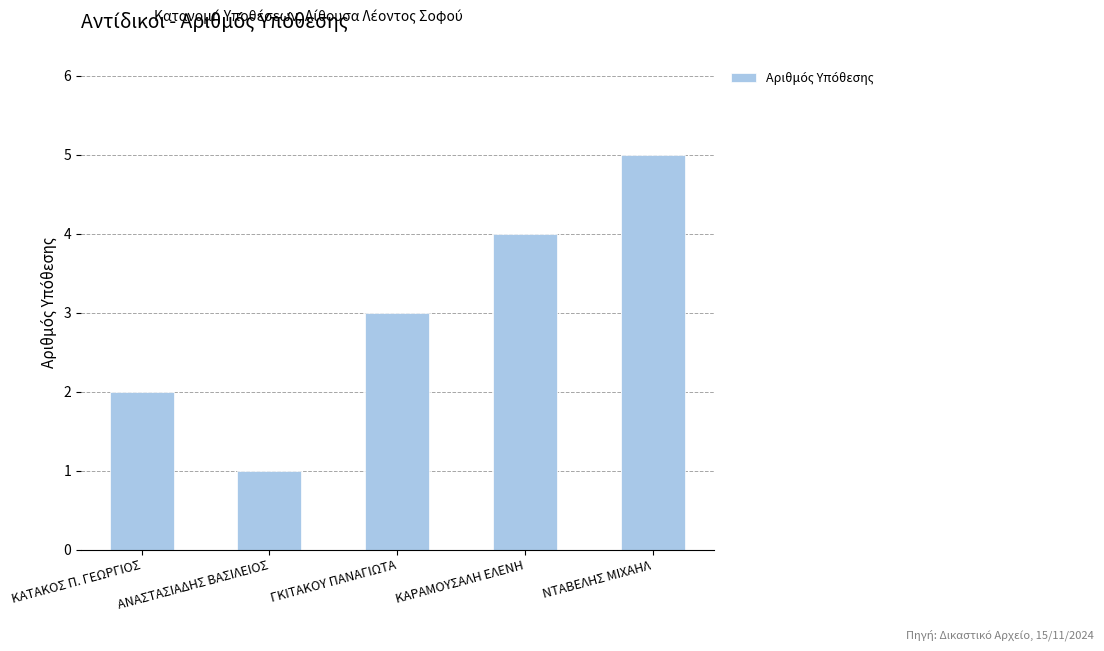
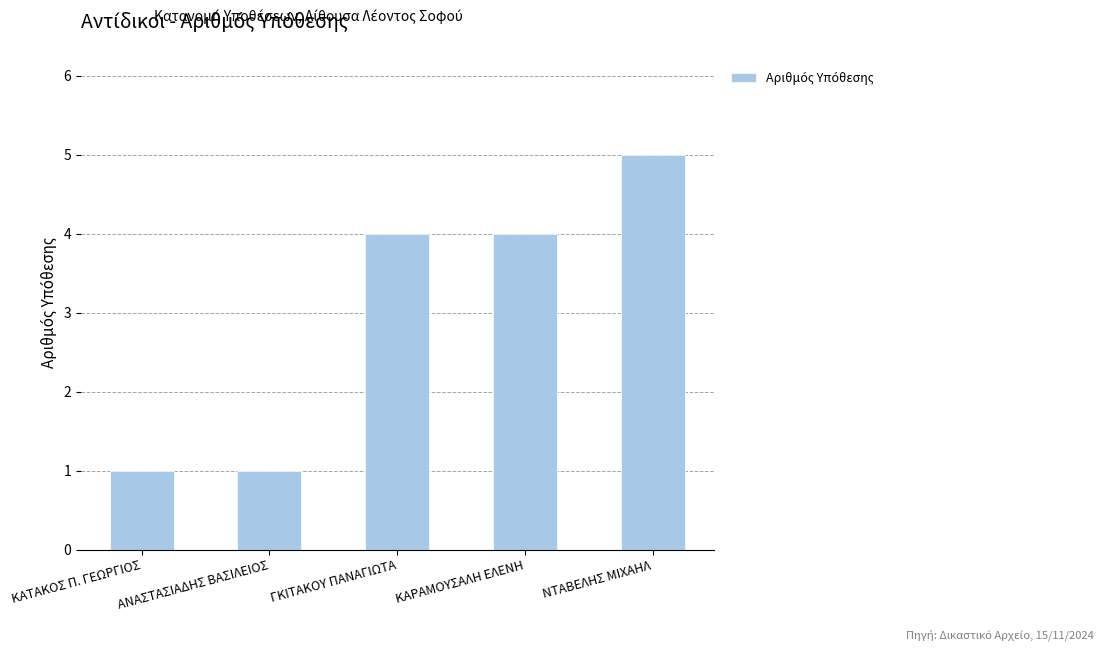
ΚΑΤΑΚΟΣ Π. ΓΕΩΡΓΙΟΣ: 2 -> 1
ΓΚΙΤΑΚΟΥ ΠΑΝΑΓΙΩΤΑ: 3 -> 4
